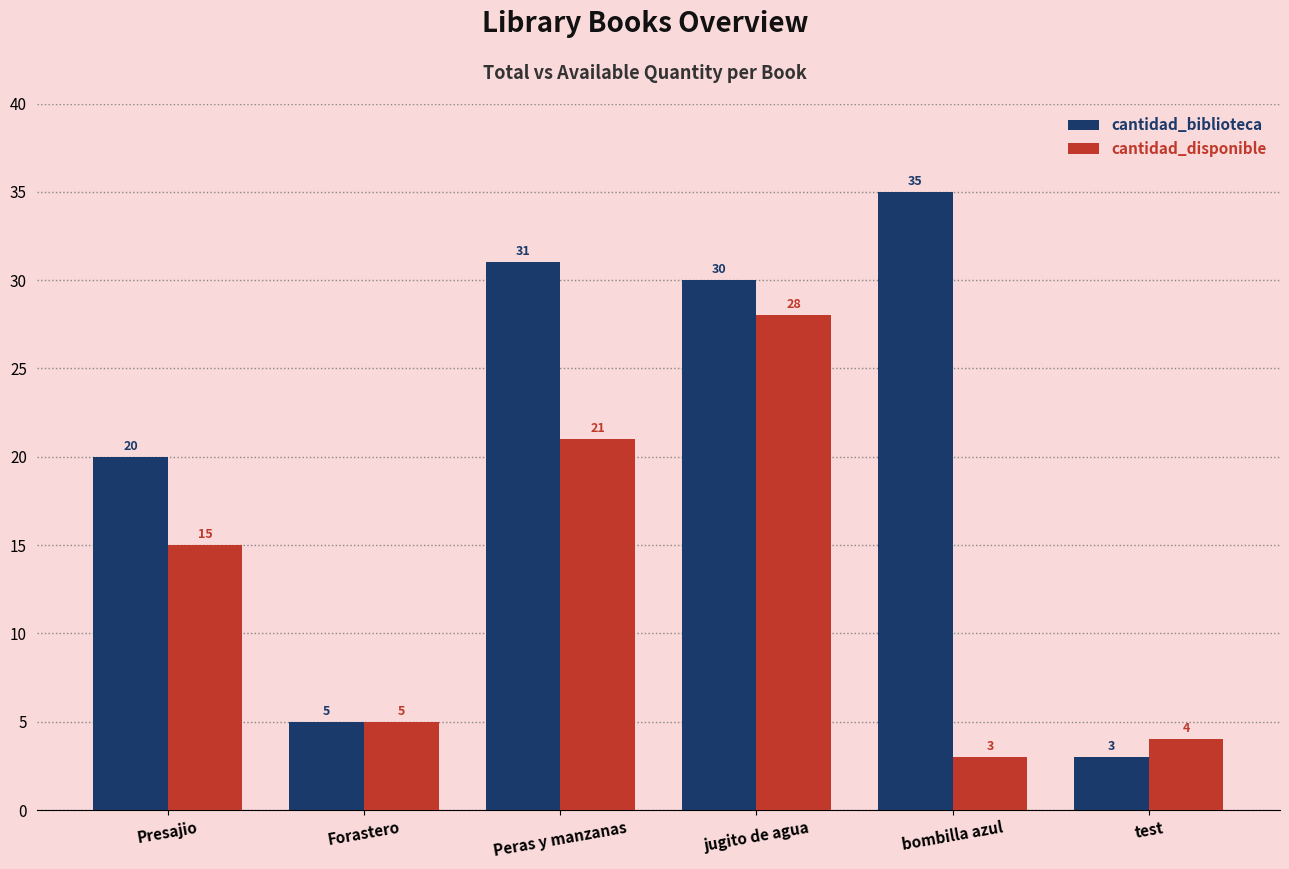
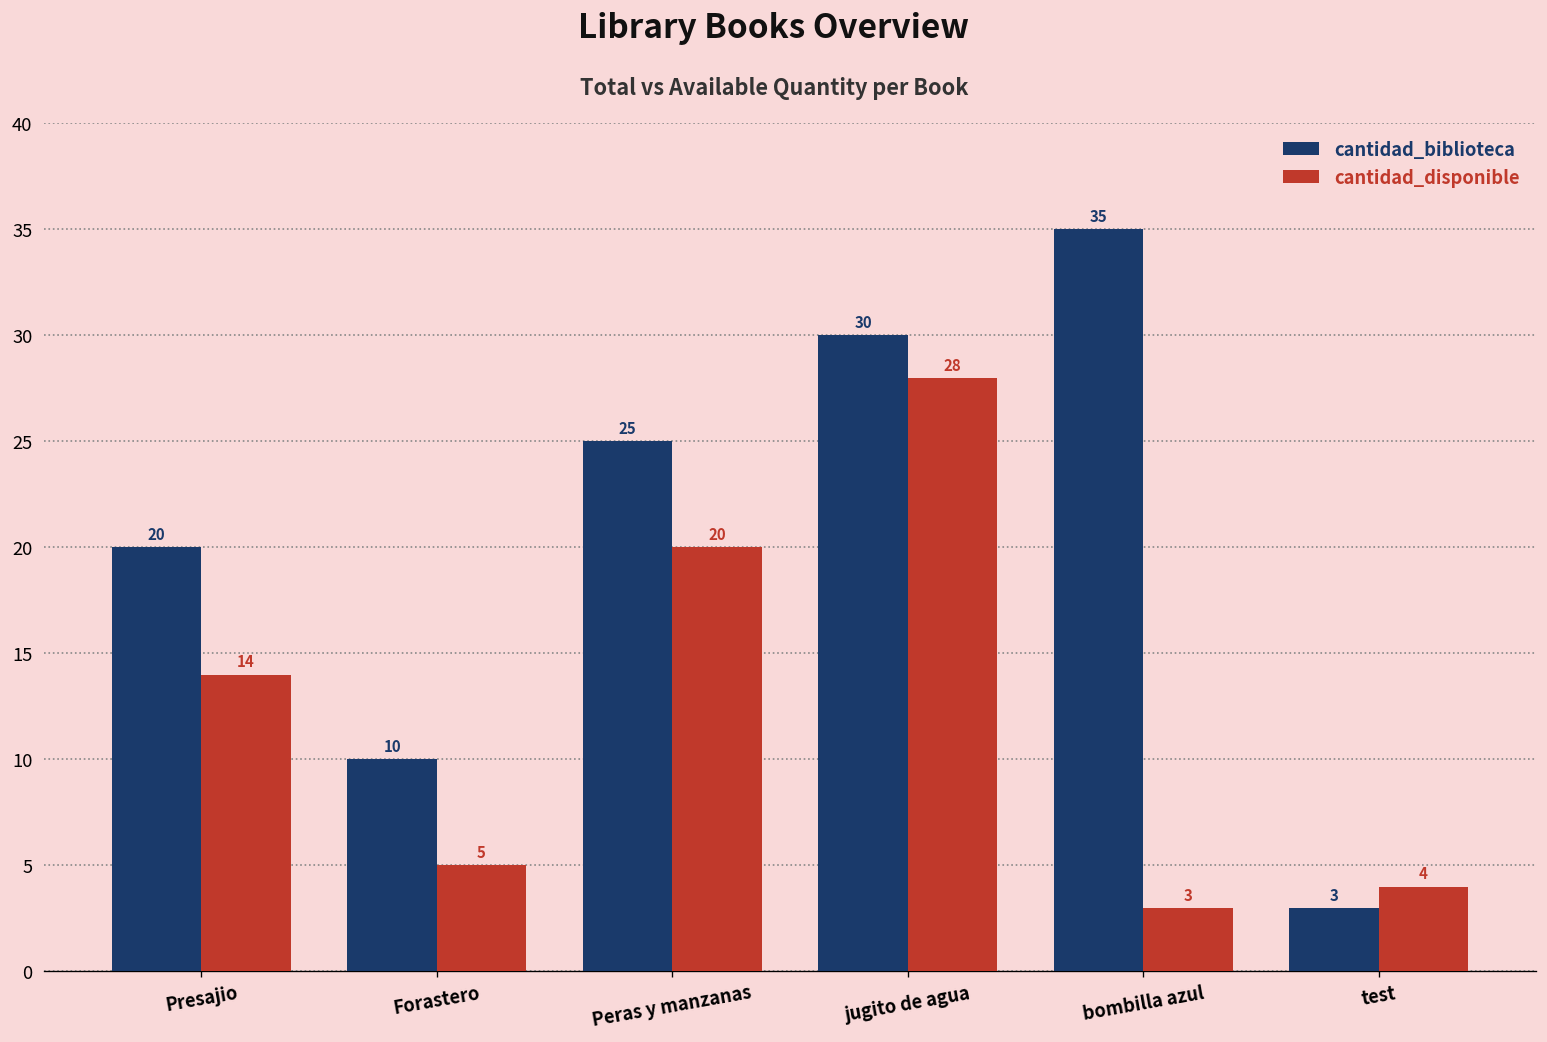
cantidad_disponible, Presajio: 15 -> 14
cantidad_biblioteca, Forastero: 5 -> 10
cantidad_biblioteca, Peras y manzanas: 31 -> 25
cantidad_disponible, Peras y manzanas: 21 -> 20
